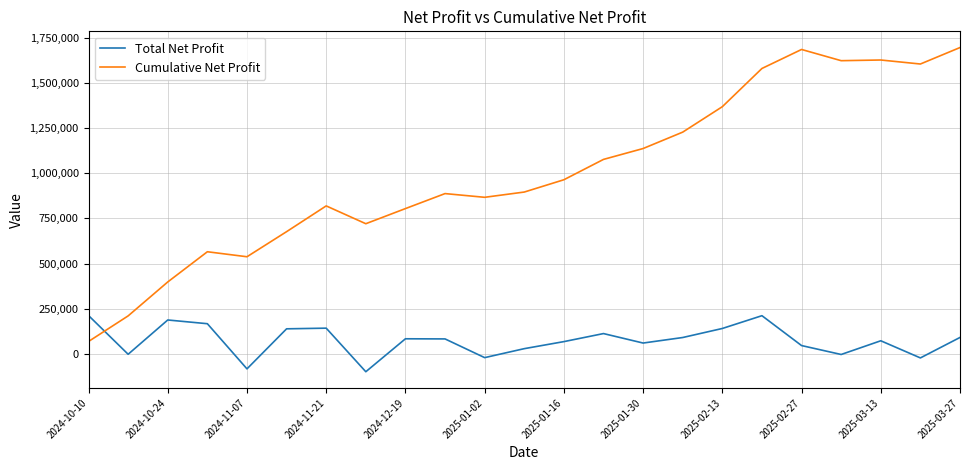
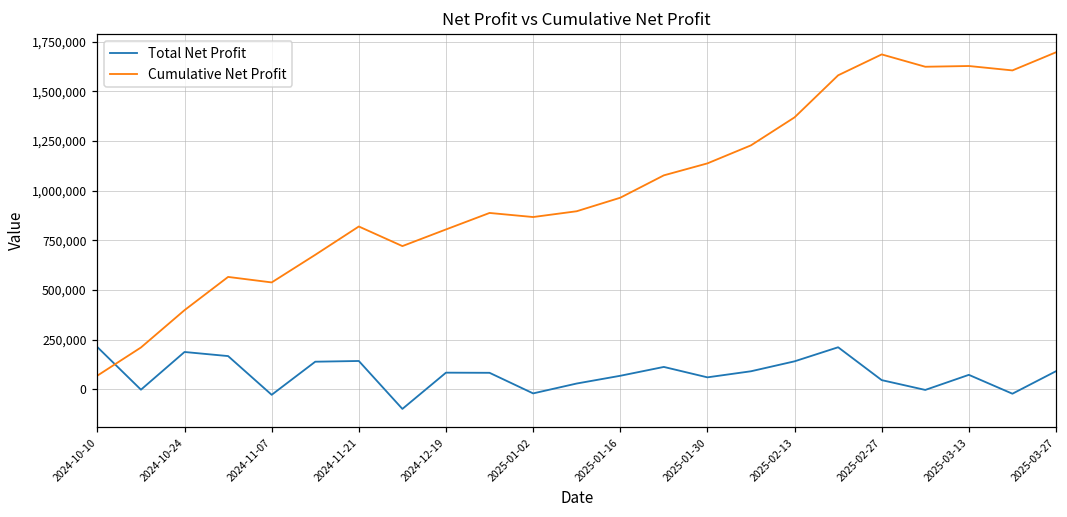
Total Net Profit, 2024-11-07: -80,000 -> -30,000
